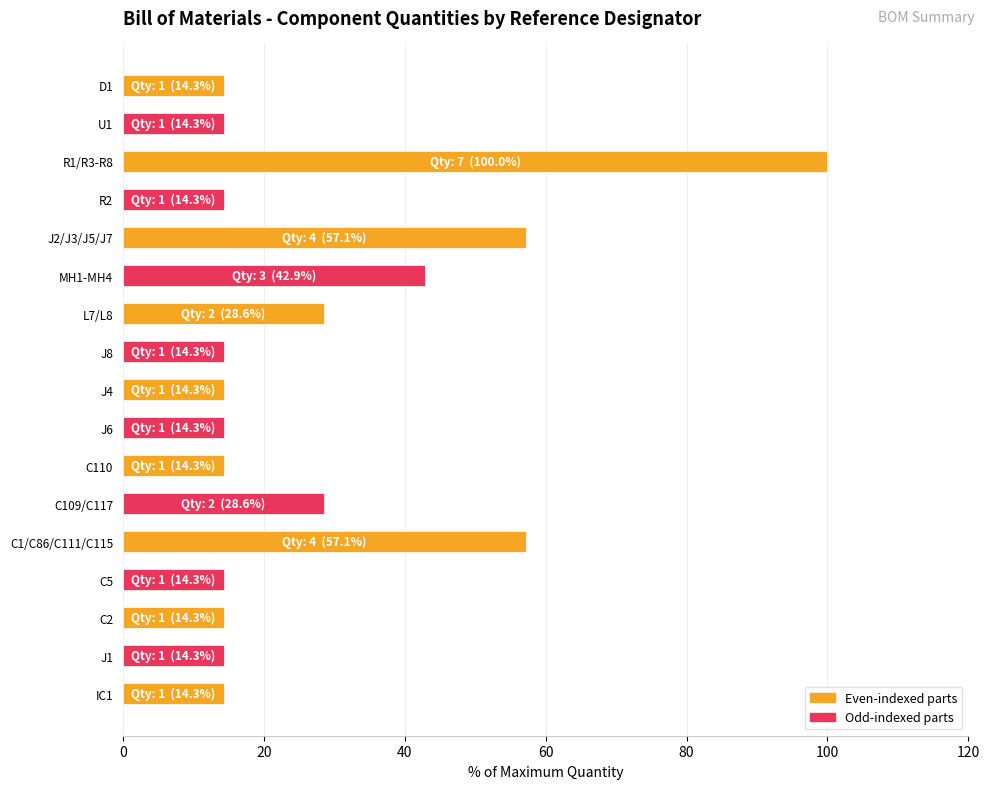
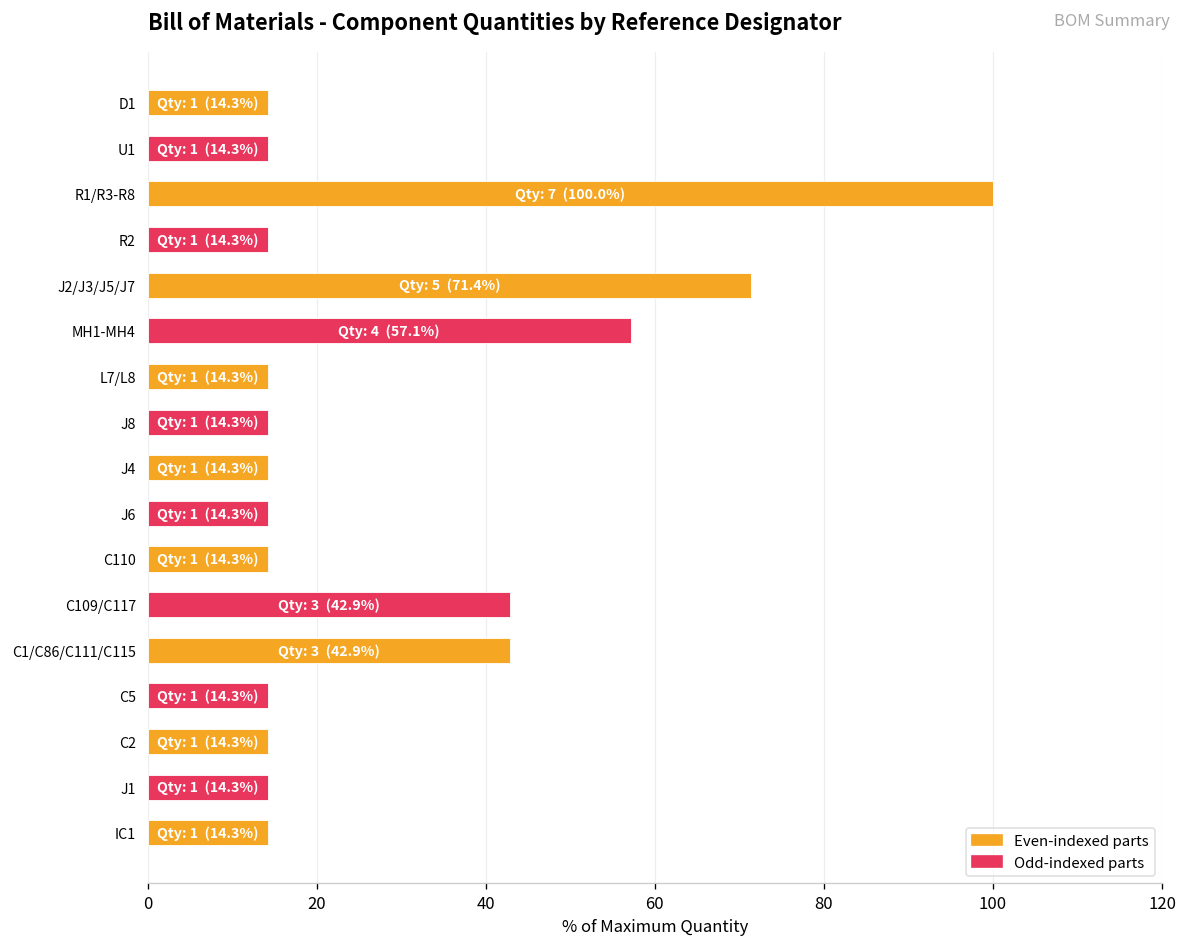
J2/J3/J5/J7: 4 (57.1%) -> 5 (71.4%)
MH1-MH4: 3 (42.9%) -> 4 (57.1%)
L7/L8: 2 (28.6%) -> 1 (14.3%)
C109/C117: 2 (28.6%) -> 3 (42.9%)
C1/C86/C111/C115: 4 (57.1%) -> 3 (42.9%)
